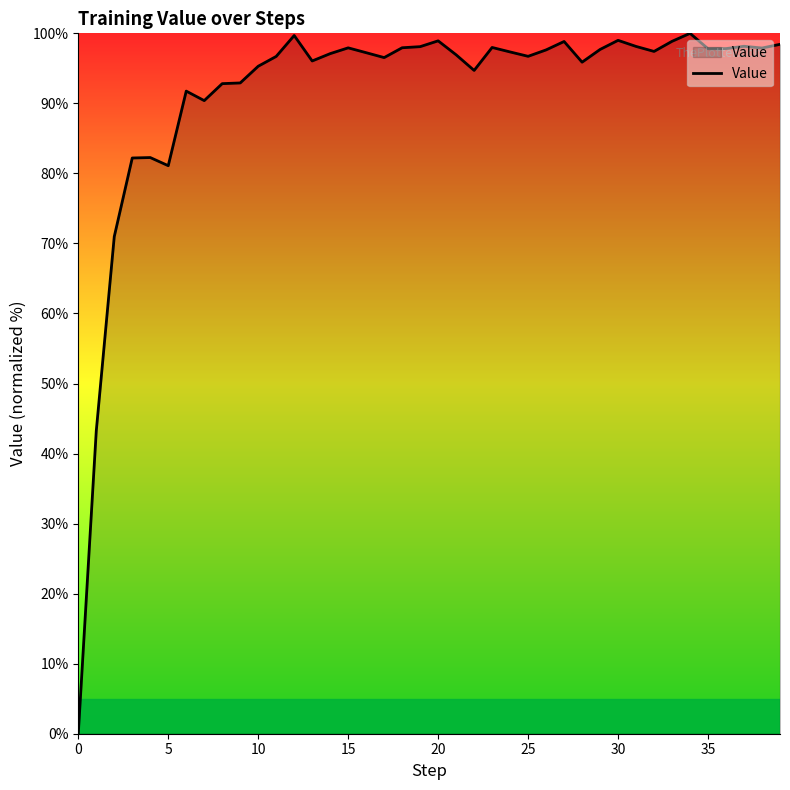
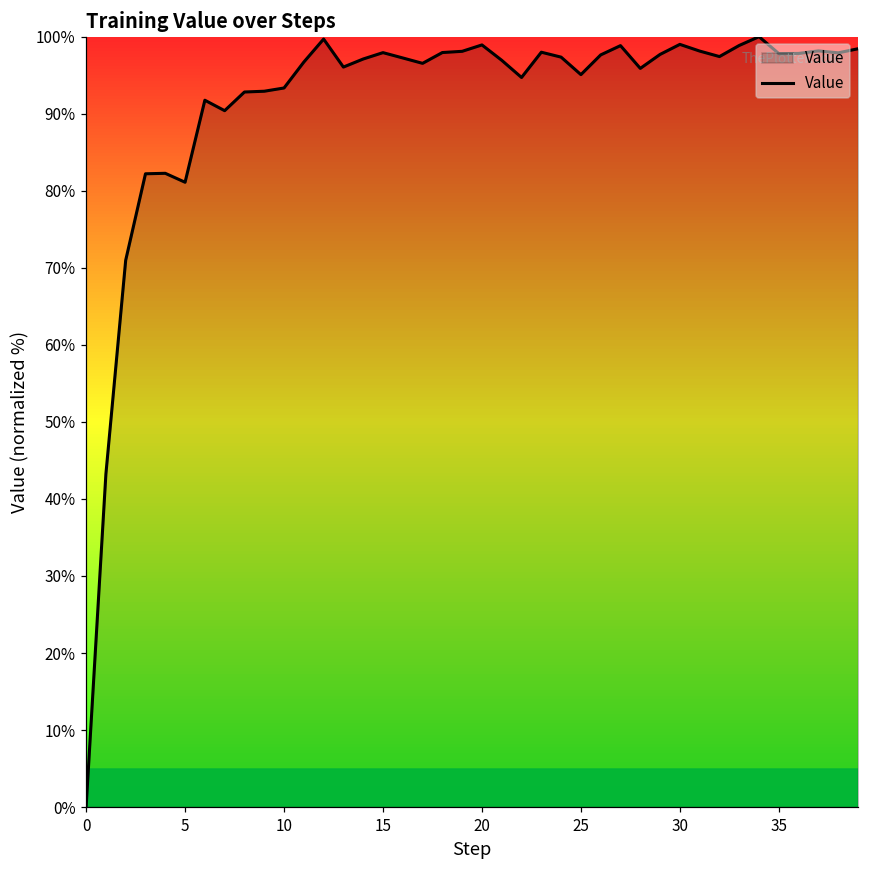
10: 95% -> 93%
25: 97% -> 95%
